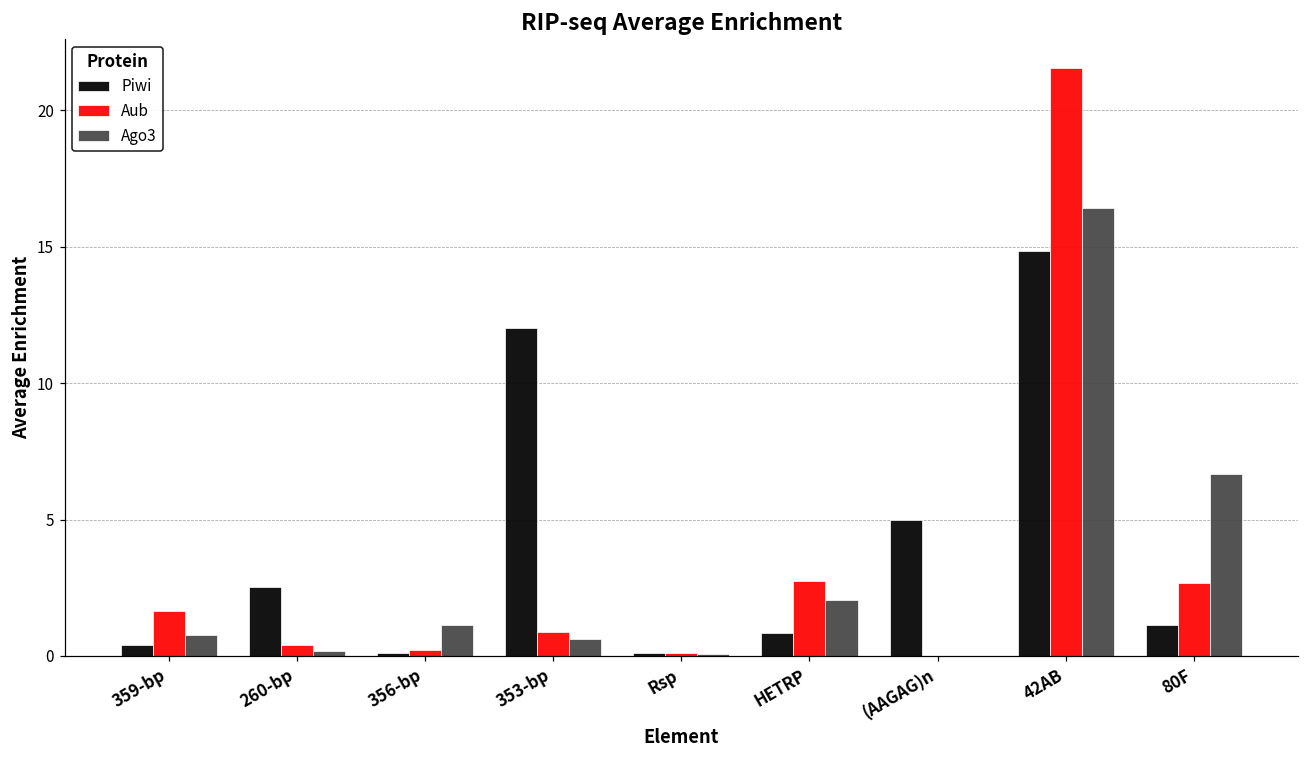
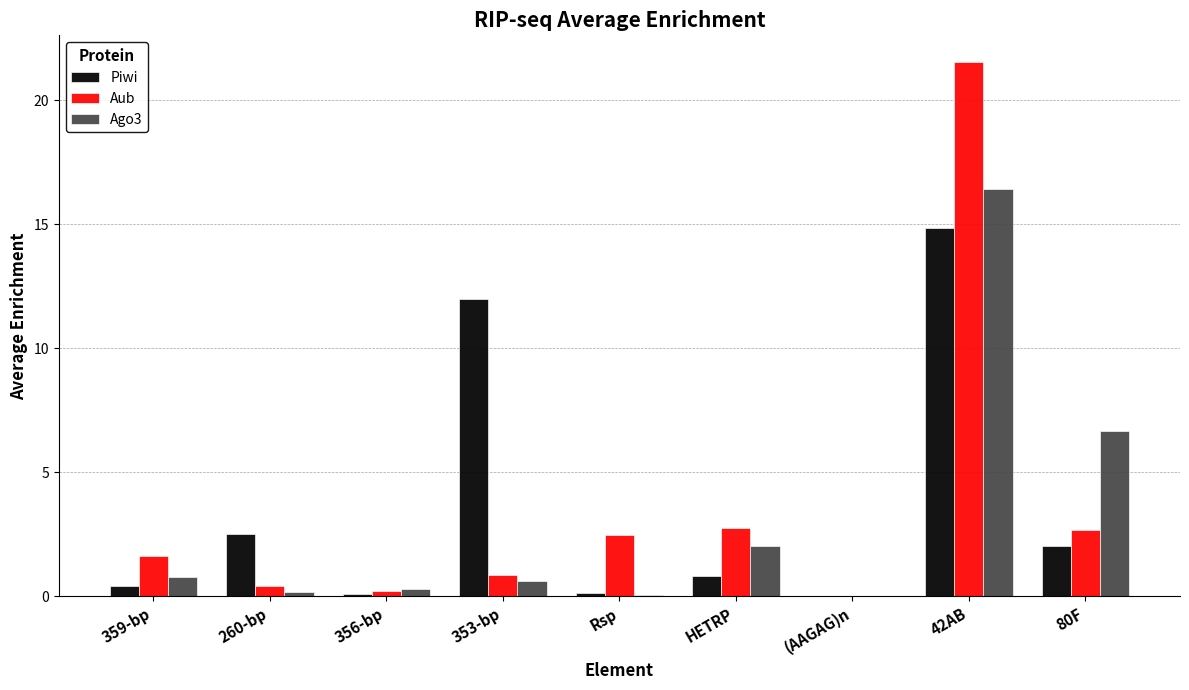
Ago3, 356-bp: 1.1 -> 0.3
Aub, Rsp: 0.1 -> 2.5
Piwi, (AAGAG)n: 5 -> 0
Piwi, 80F: 1.1 -> 2.0
